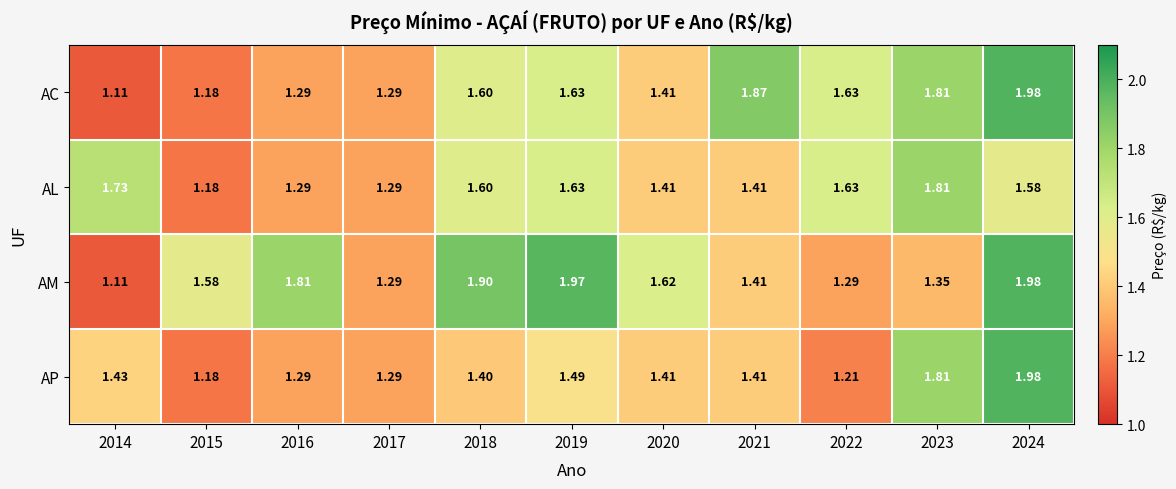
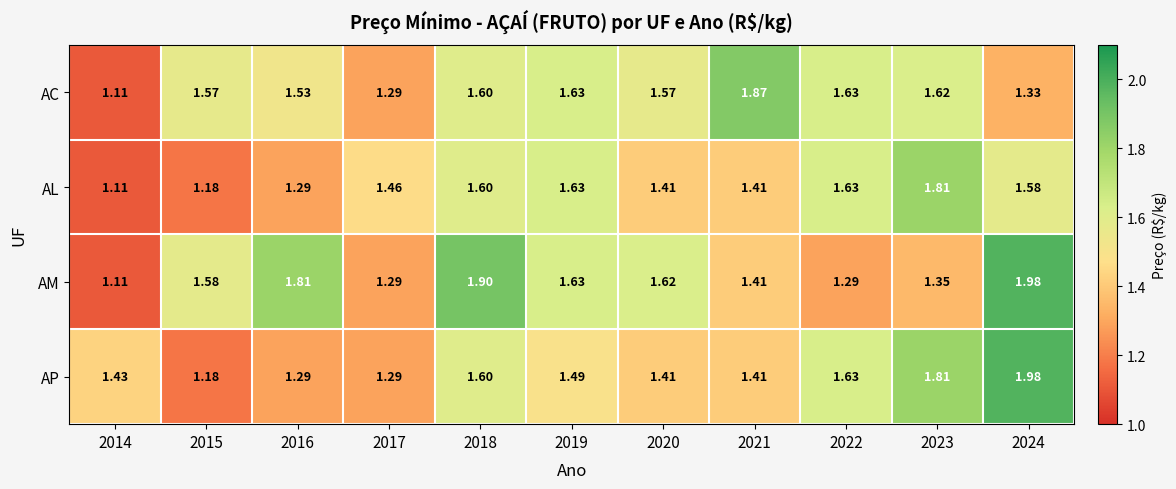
AC, 2015: 1.18 -> 1.57
AC, 2016: 1.29 -> 1.53
AC, 2020: 1.41 -> 1.57
AC, 2023: 1.81 -> 1.62
AC, 2024: 1.98 -> 1.33
AL, 2014: 1.73 -> 1.11
AL, 2017: 1.29 -> 1.46
AM, 2019: 1.97 -> 1.63
AP, 2018: 1.40 -> 1.60
AP, 2022: 1.21 -> 1.63
